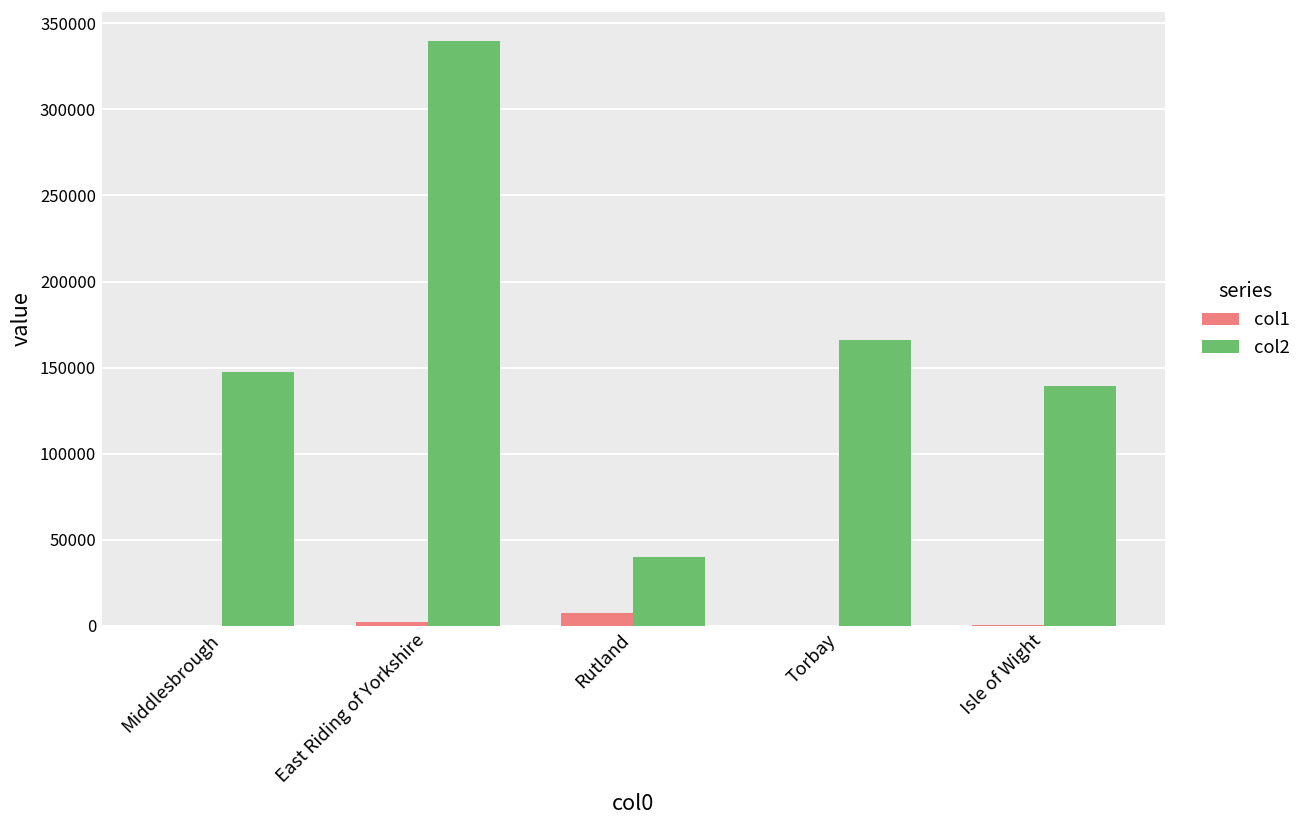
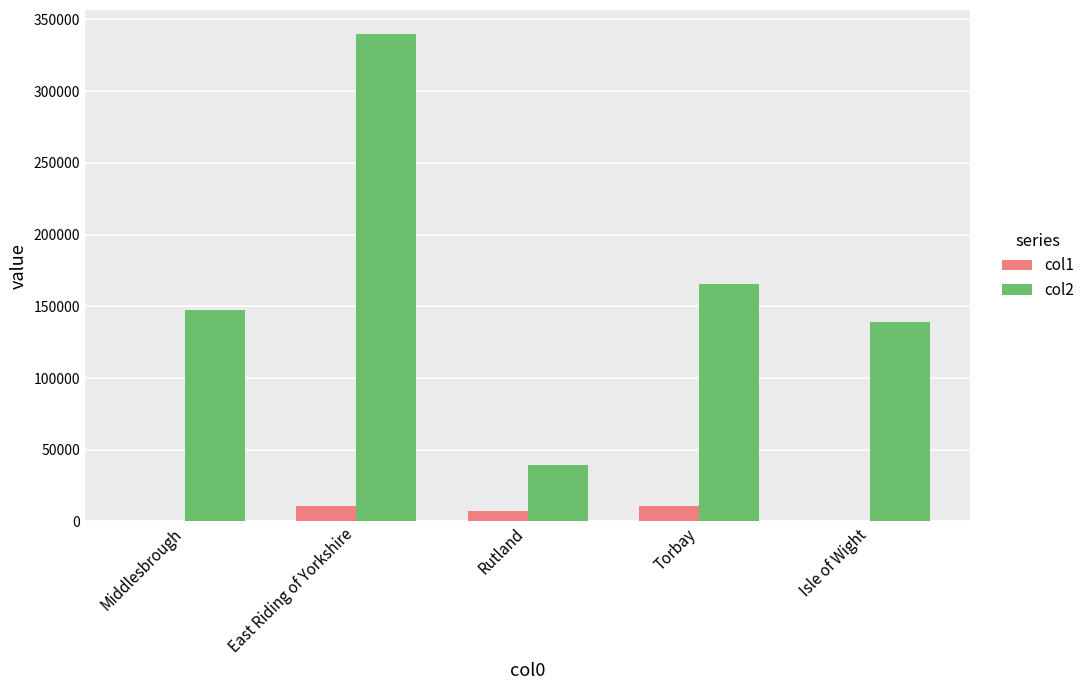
col1, East Riding of Yorkshire: 2000 -> 11000
col1, Torbay: 0 -> 11000
